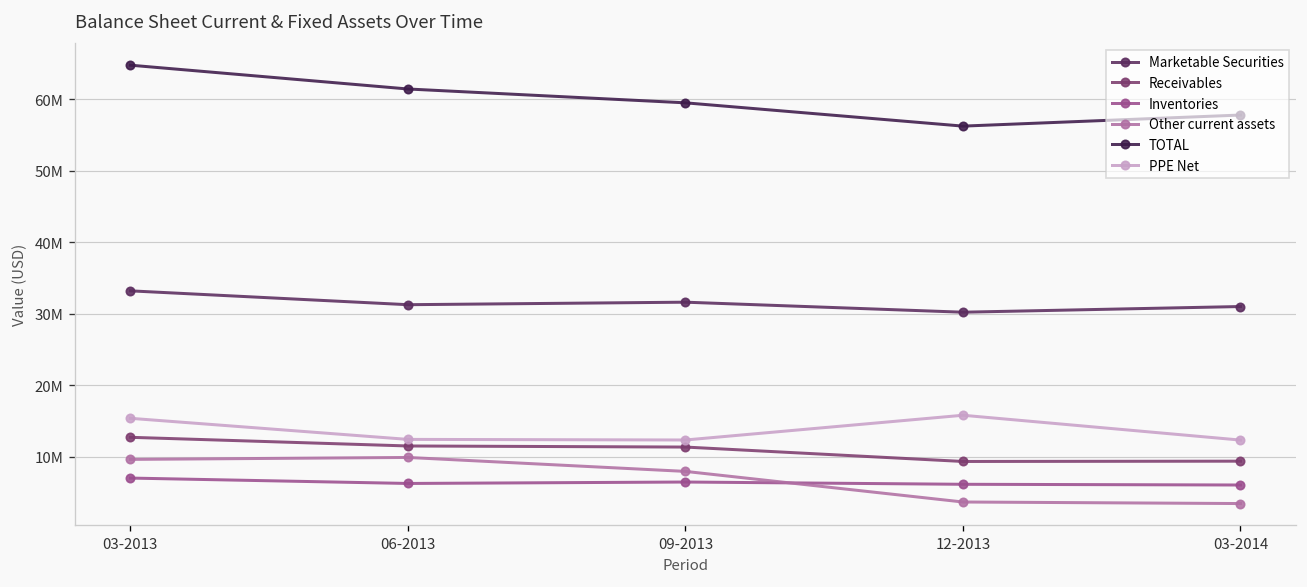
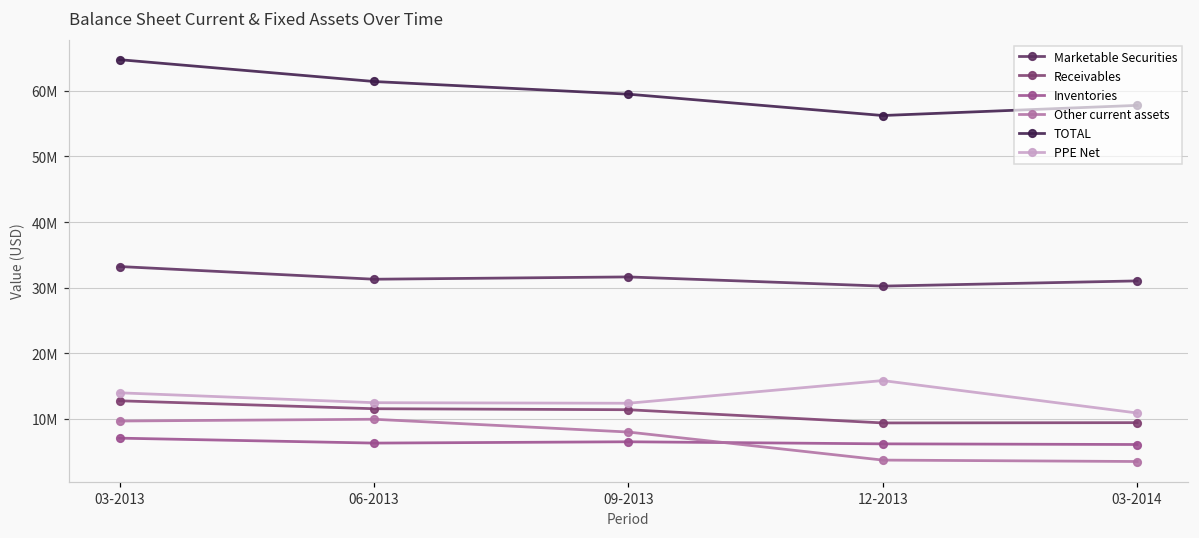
PPE Net, 03-2013: 15000000 -> 14000000
PPE Net, 03-2014: 12000000 -> 11000000
